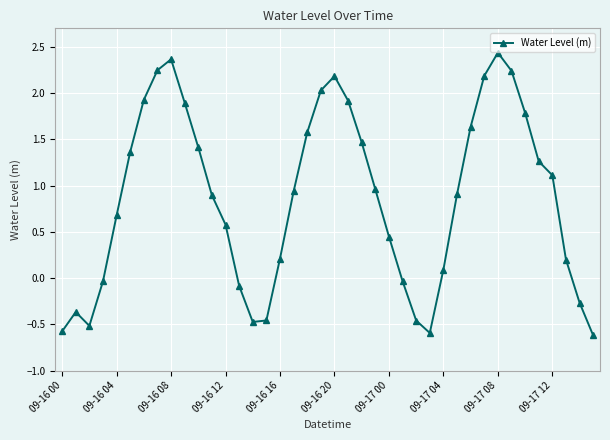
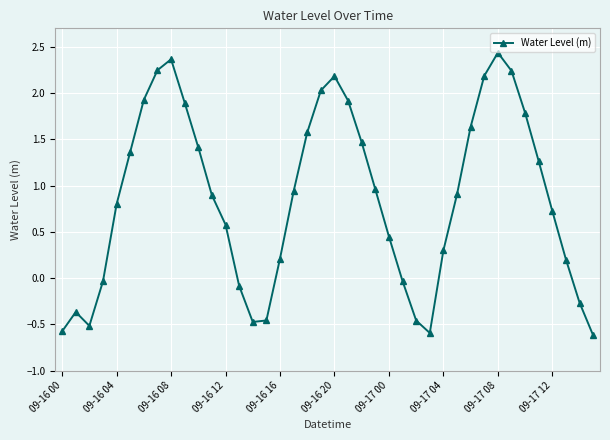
09-16 04: 0.7 -> 0.8
09-17 04: 0.1 -> 0.3
09-17 12: 1.1 -> 0.7
